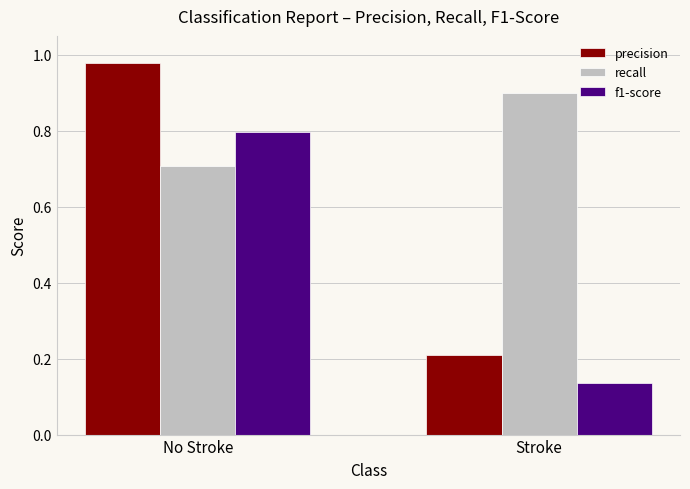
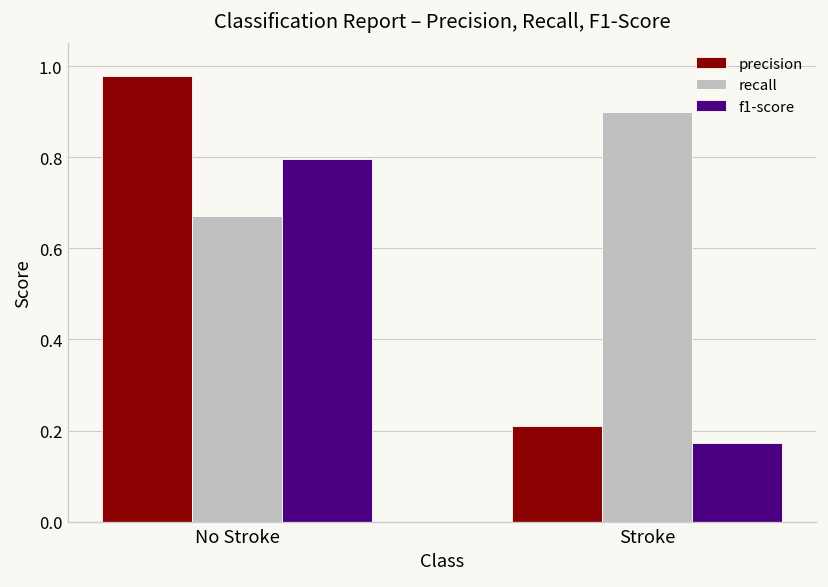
recall, No Stroke: 0.71 -> 0.67
f1-score, Stroke: 0.14 -> 0.17
